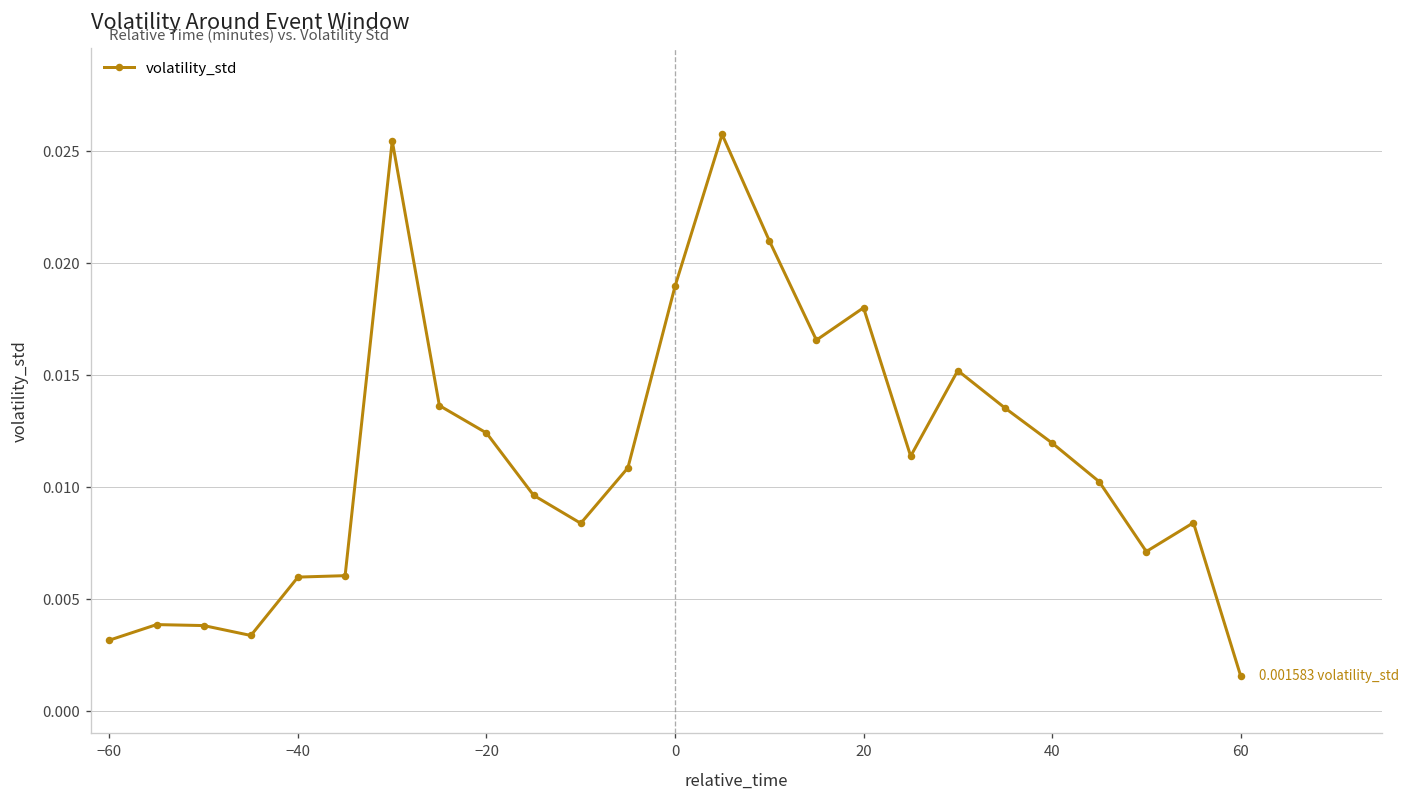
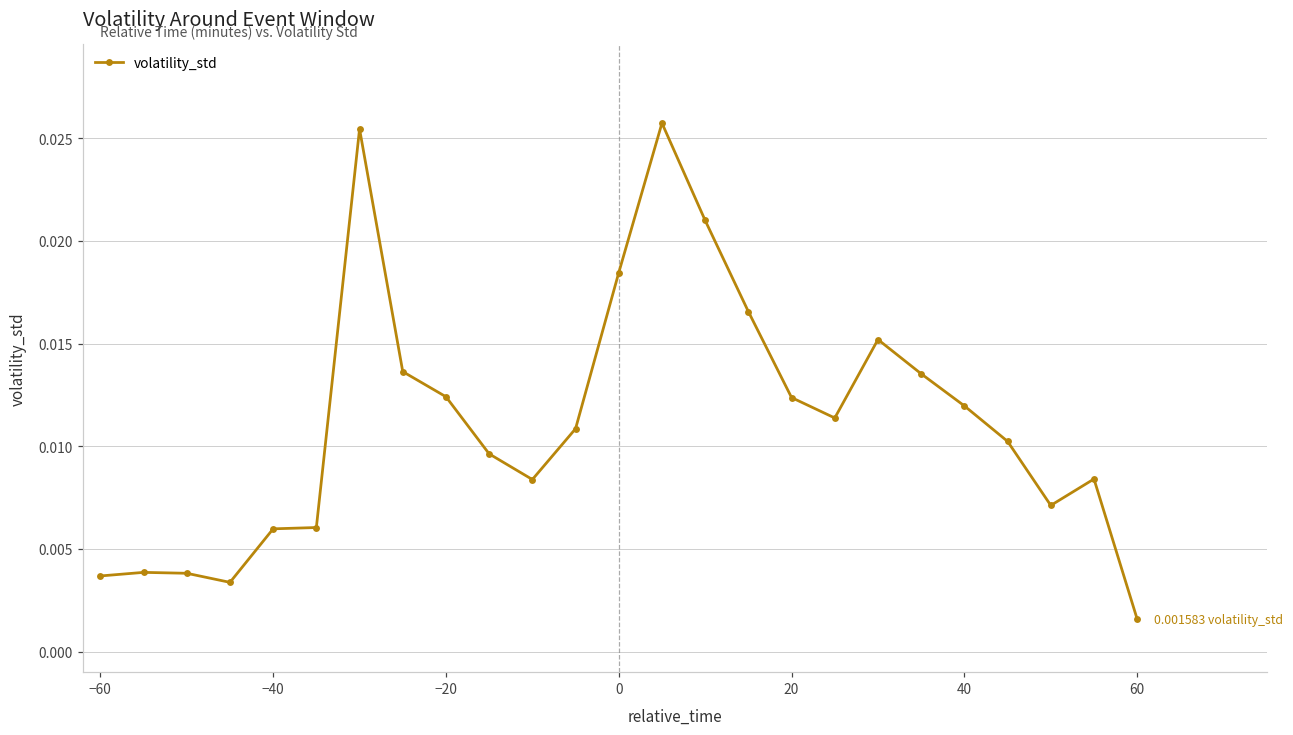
−60: 0.0032 -> 0.0037
0: 0.0190 -> 0.0185
20: 0.0180 -> 0.0124
